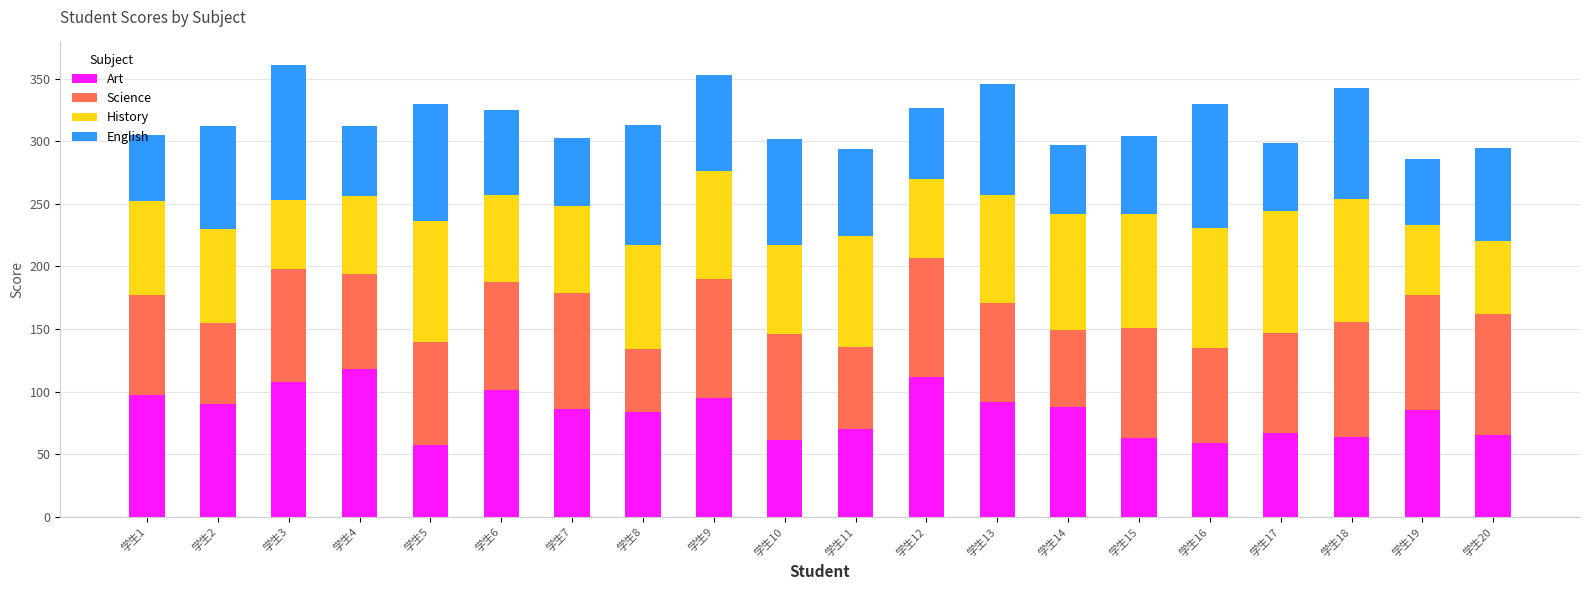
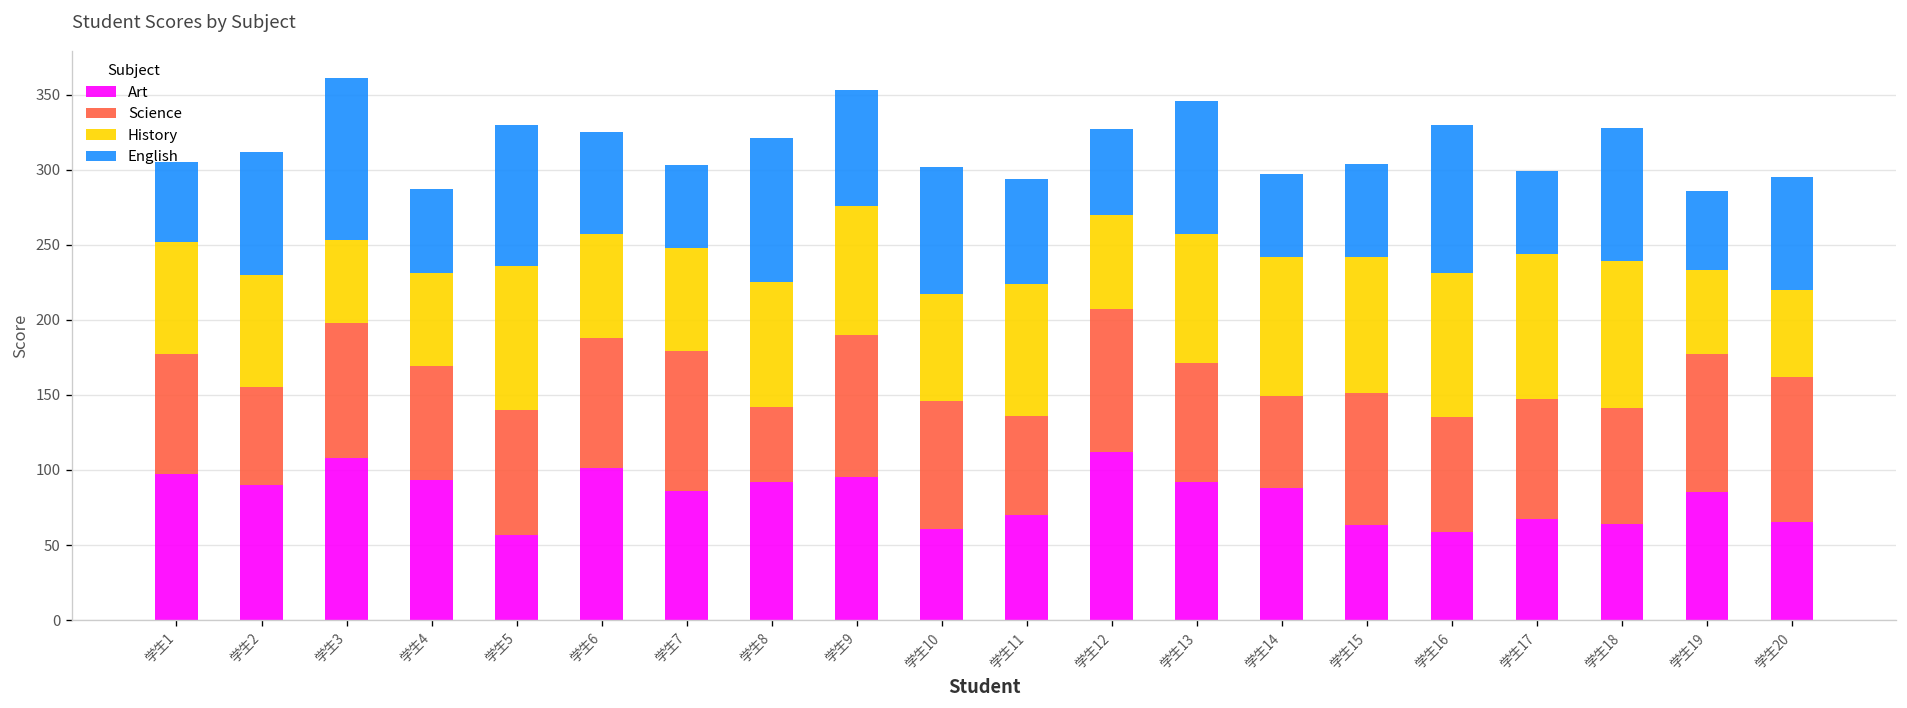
Art, 学生4: 118 -> 93
Art, 学生8: 84 -> 92
Science, 学生18: 92 -> 77
